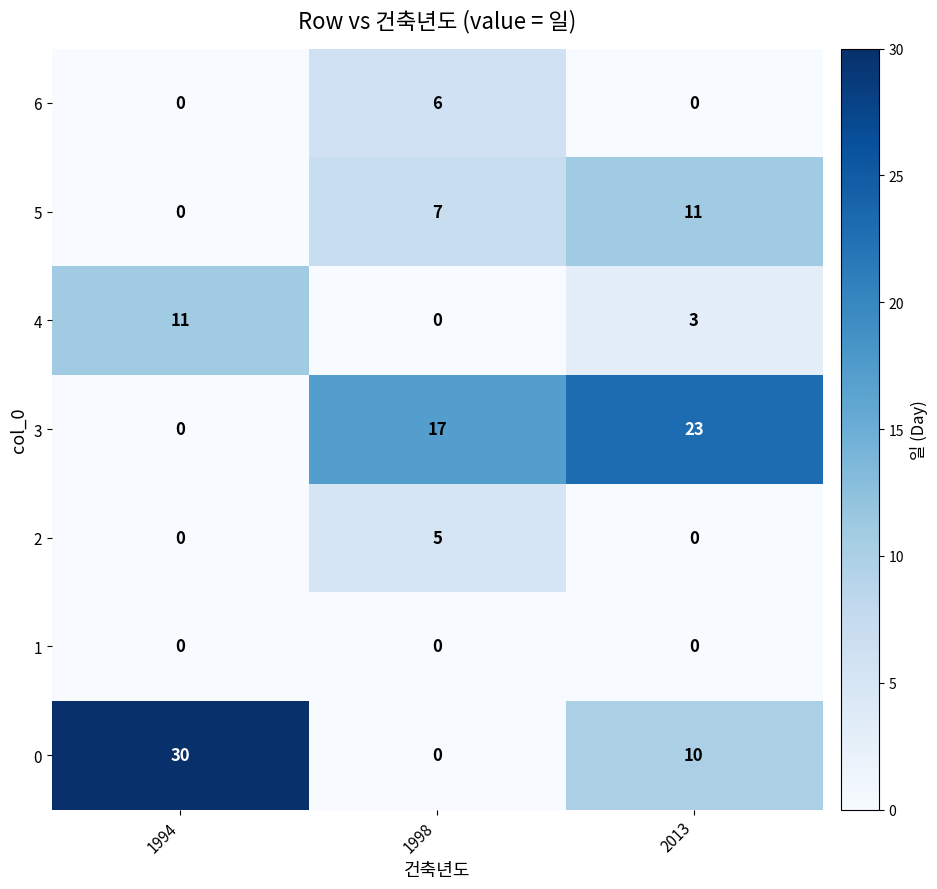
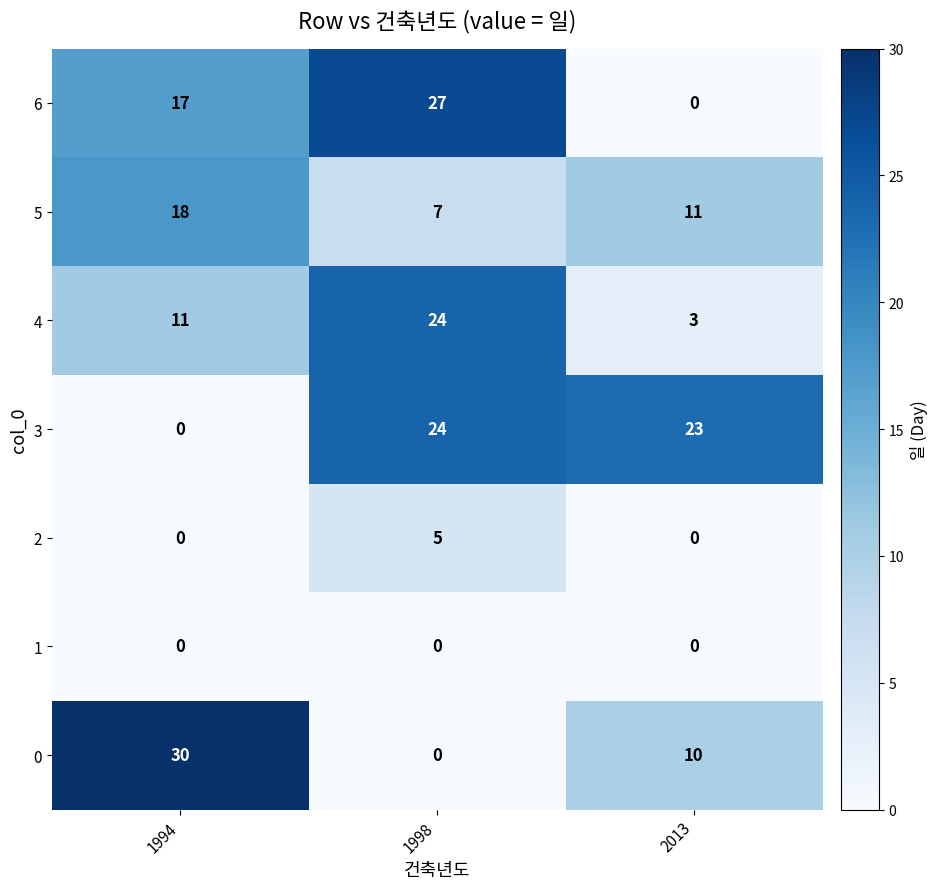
6, 1994: 0 -> 17
6, 1998: 6 -> 27
5, 1994: 0 -> 18
4, 1998: 0 -> 24
3, 1998: 17 -> 24
